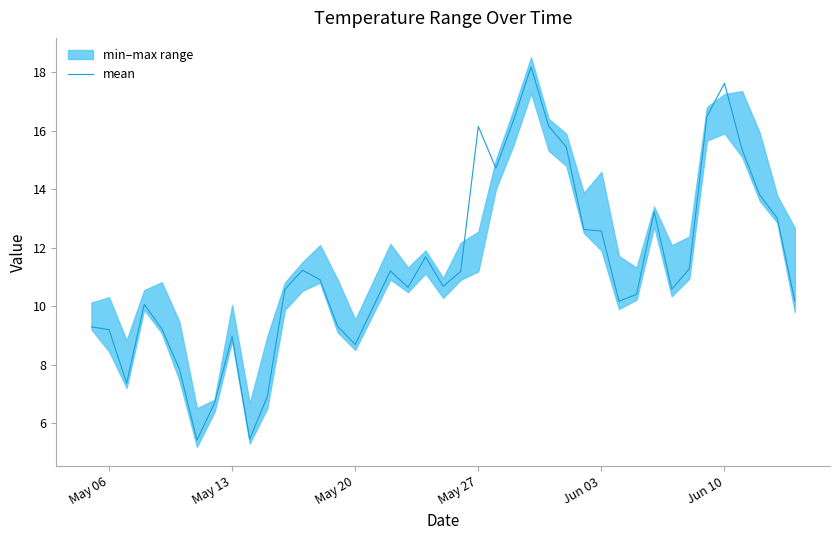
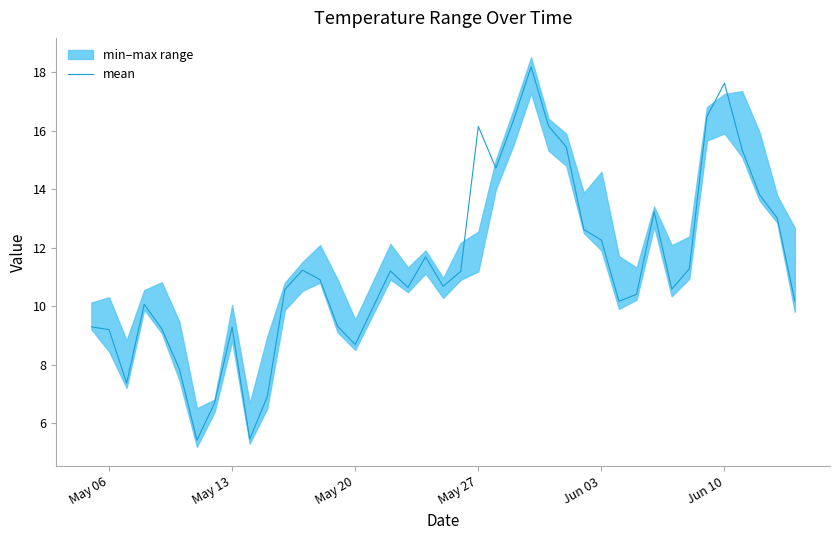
mean, May 13: 9.0 -> 9.3
mean, Jun 03: 12.6 -> 12.3
